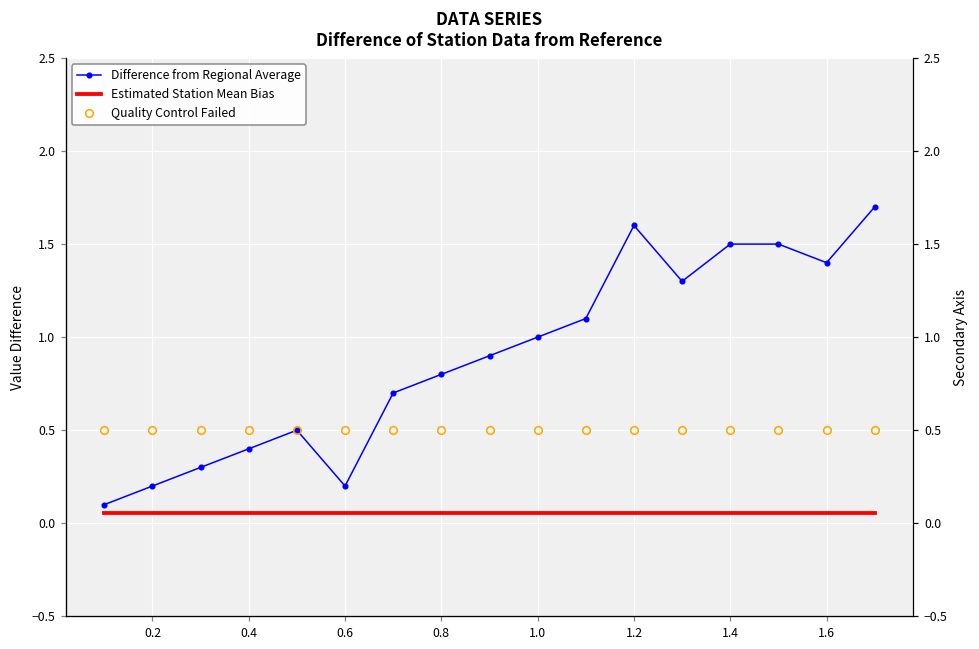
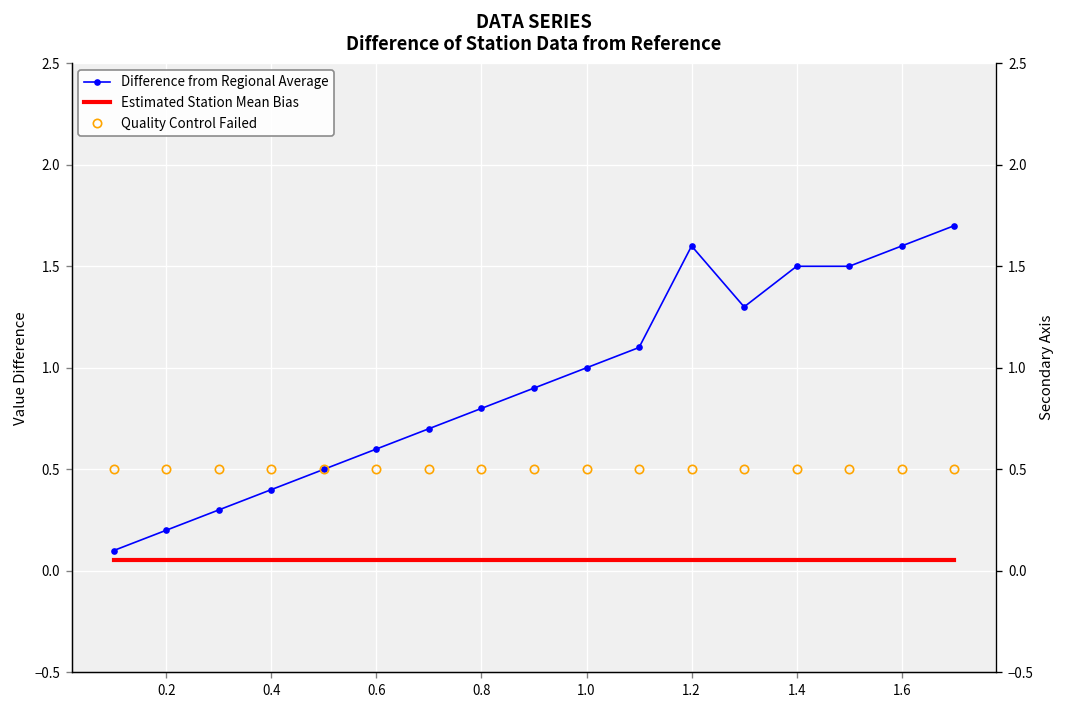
Difference from Regional Average, 0.6: 0.2 -> 0.6
Difference from Regional Average, 1.6: 1.4 -> 1.6
